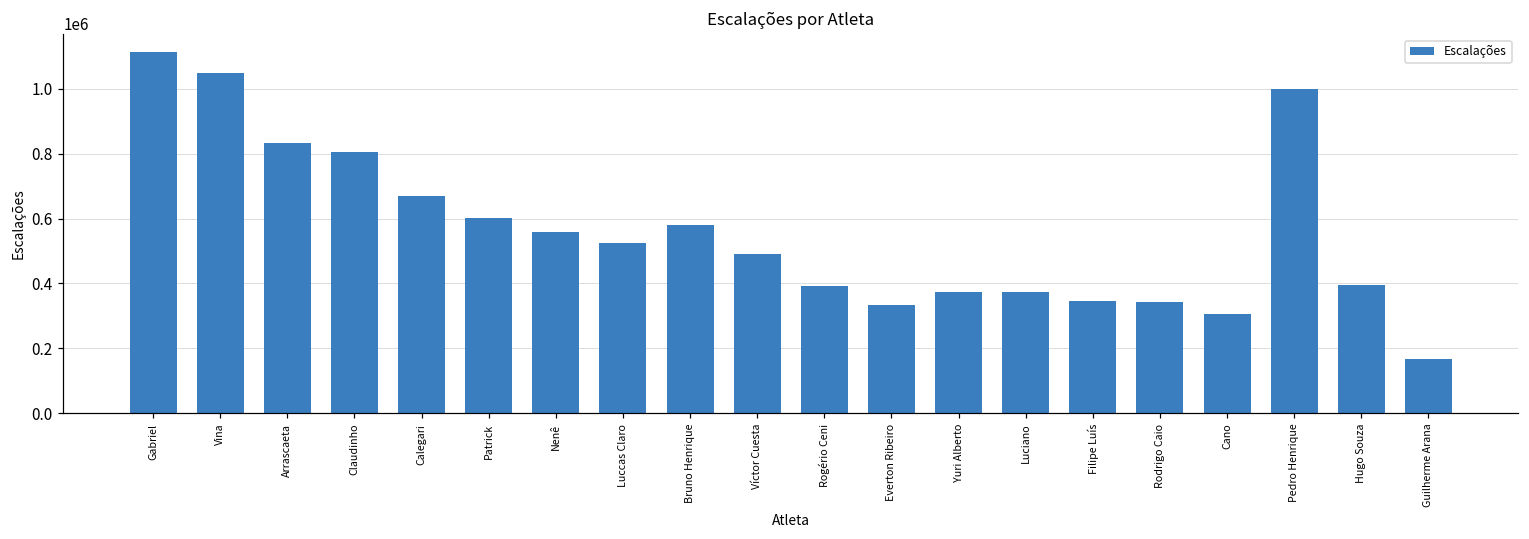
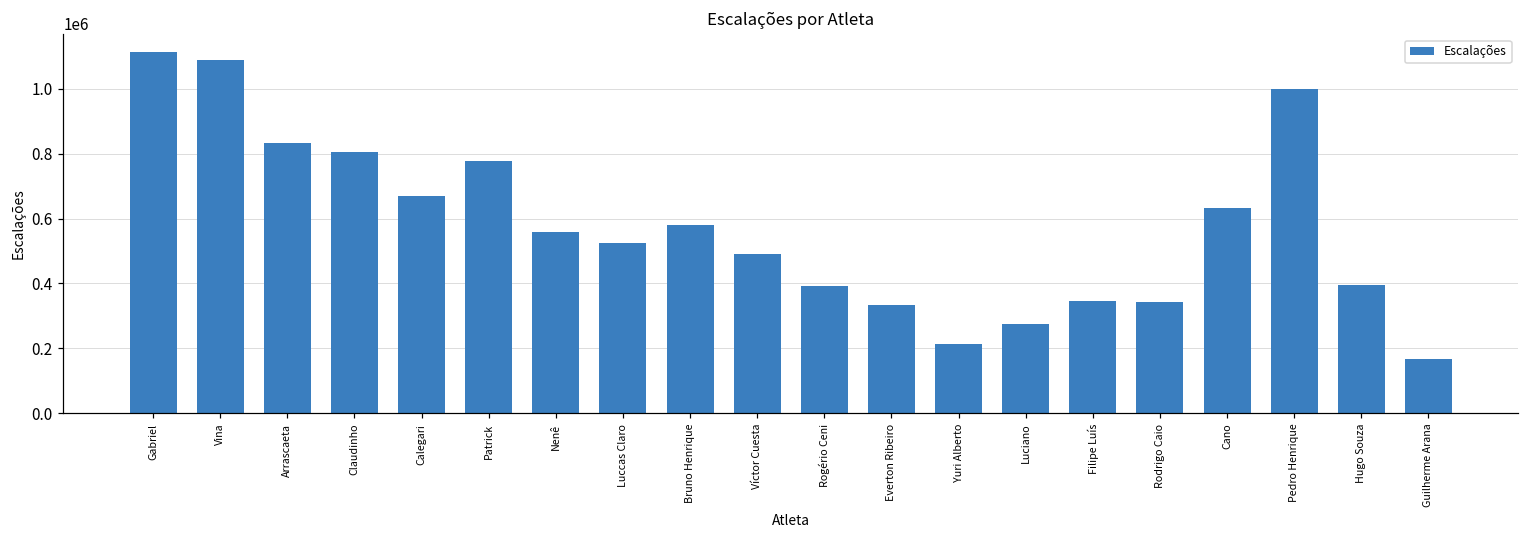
Vina: 1050000 -> 1090000
Patrick: 600000 -> 780000
Yuri Alberto: 370000 -> 210000
Luciano: 370000 -> 280000
Cano: 310000 -> 630000
